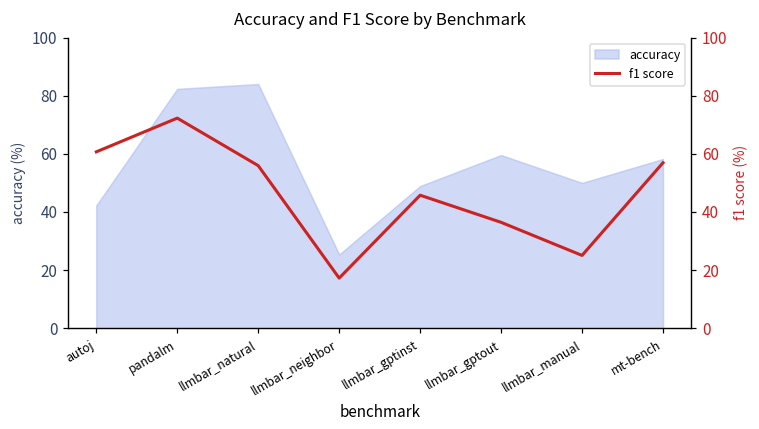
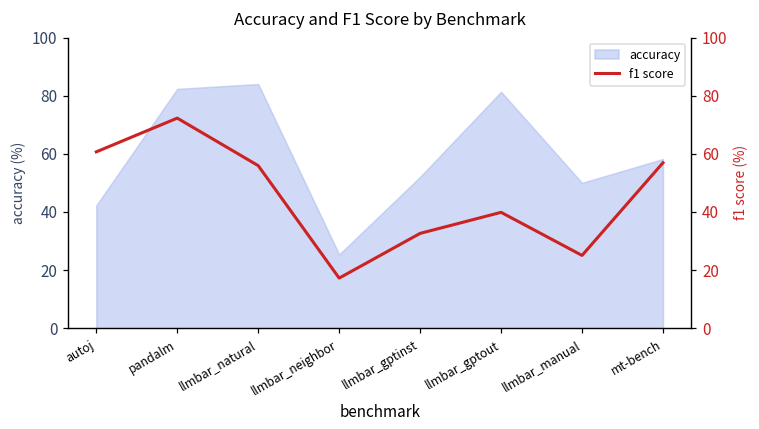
accuracy, llmbar_gptinst: 49 -> 52
accuracy, llmbar_gptout: 60 -> 81
f1 score, llmbar_gptinst: 46 -> 33
f1 score, llmbar_gptout: 36 -> 40
